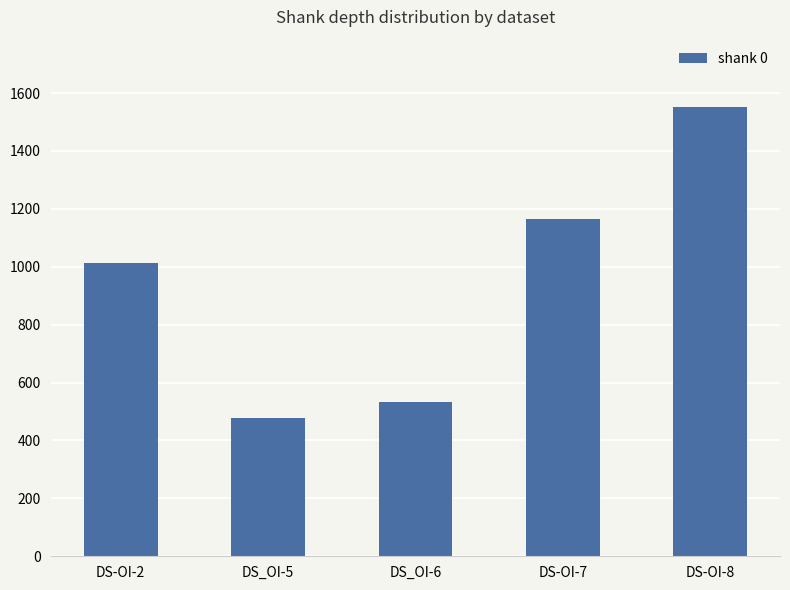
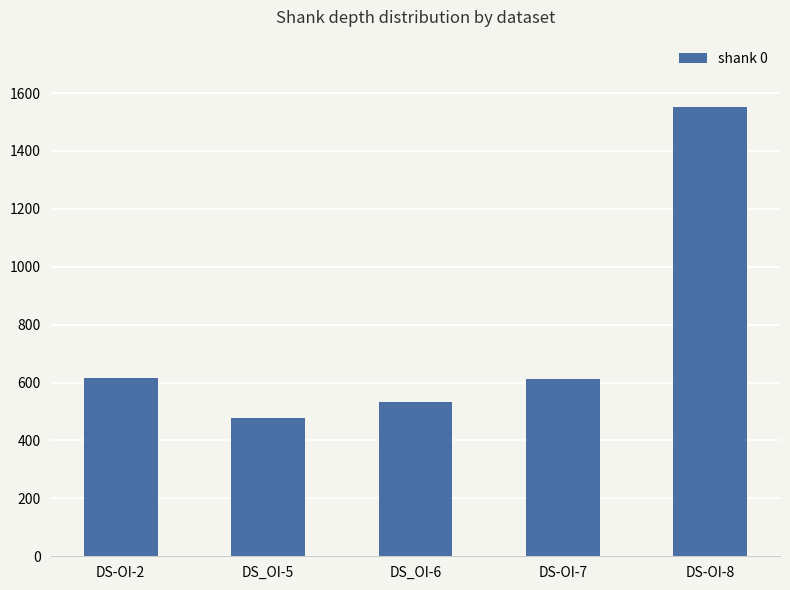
DS-OI-2: 1010 -> 620
DS-OI-7: 1170 -> 610
